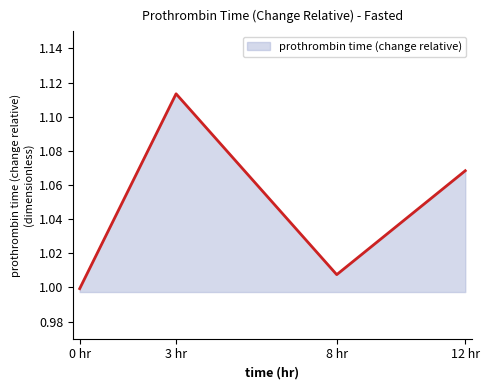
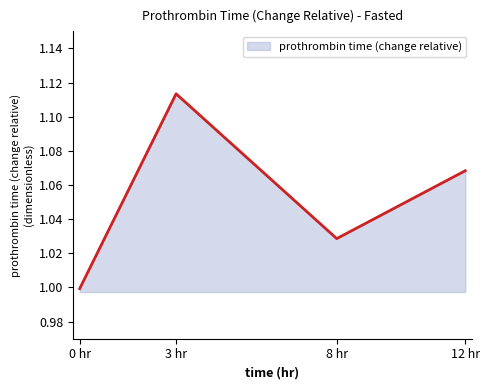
8 hr: 1.008 -> 1.029
